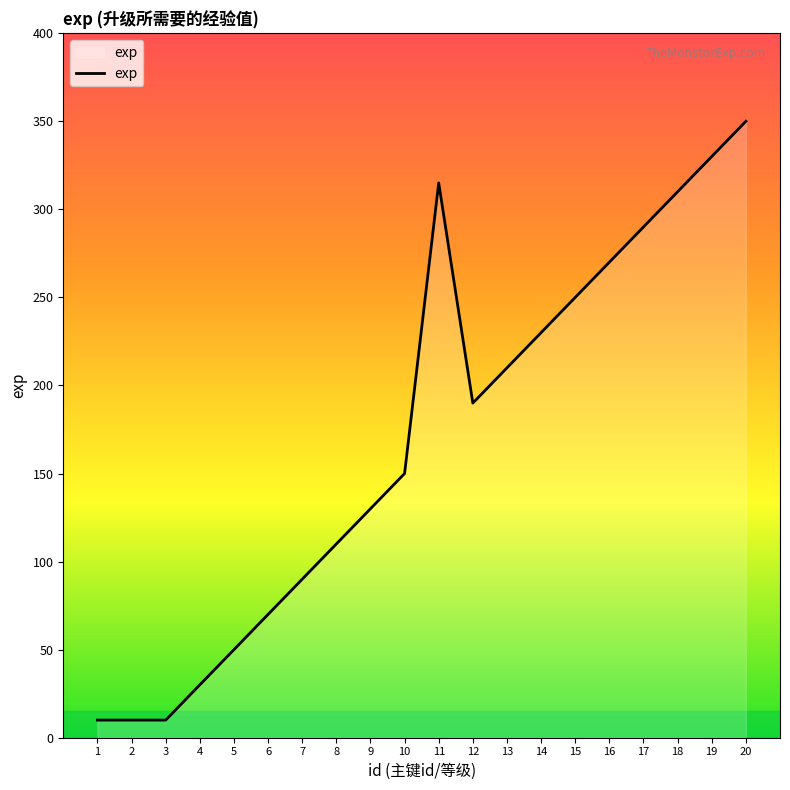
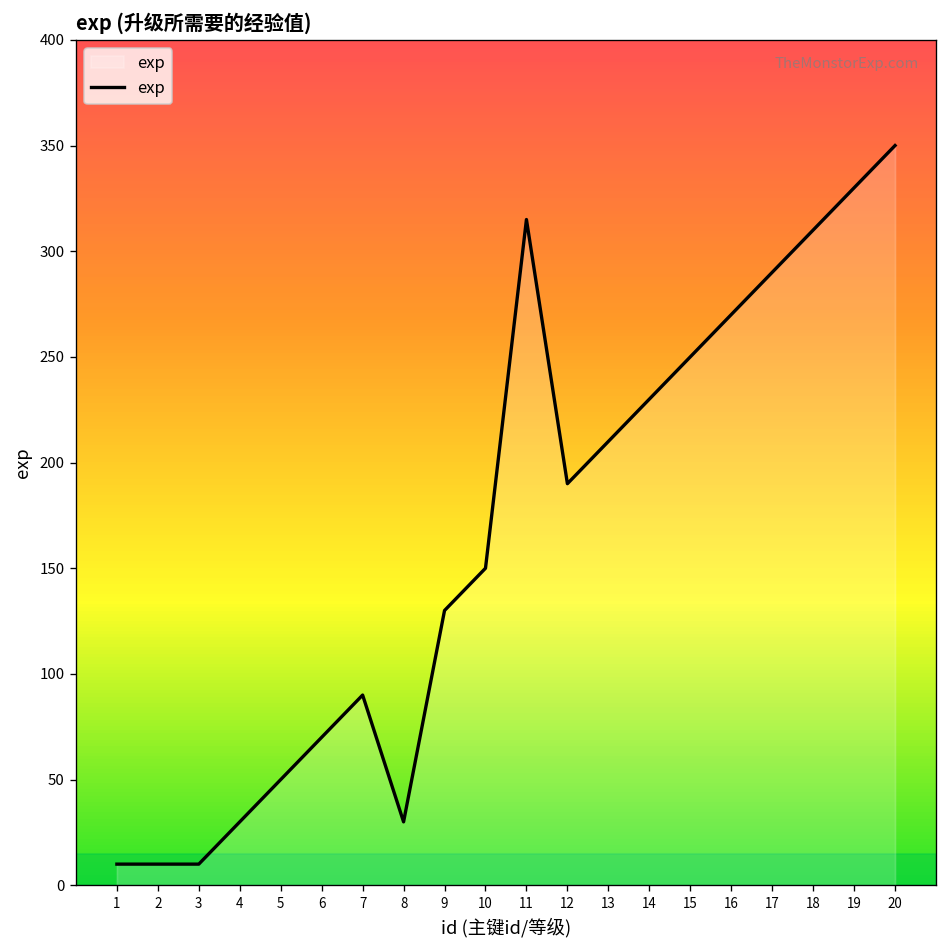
8: 110 -> 30
